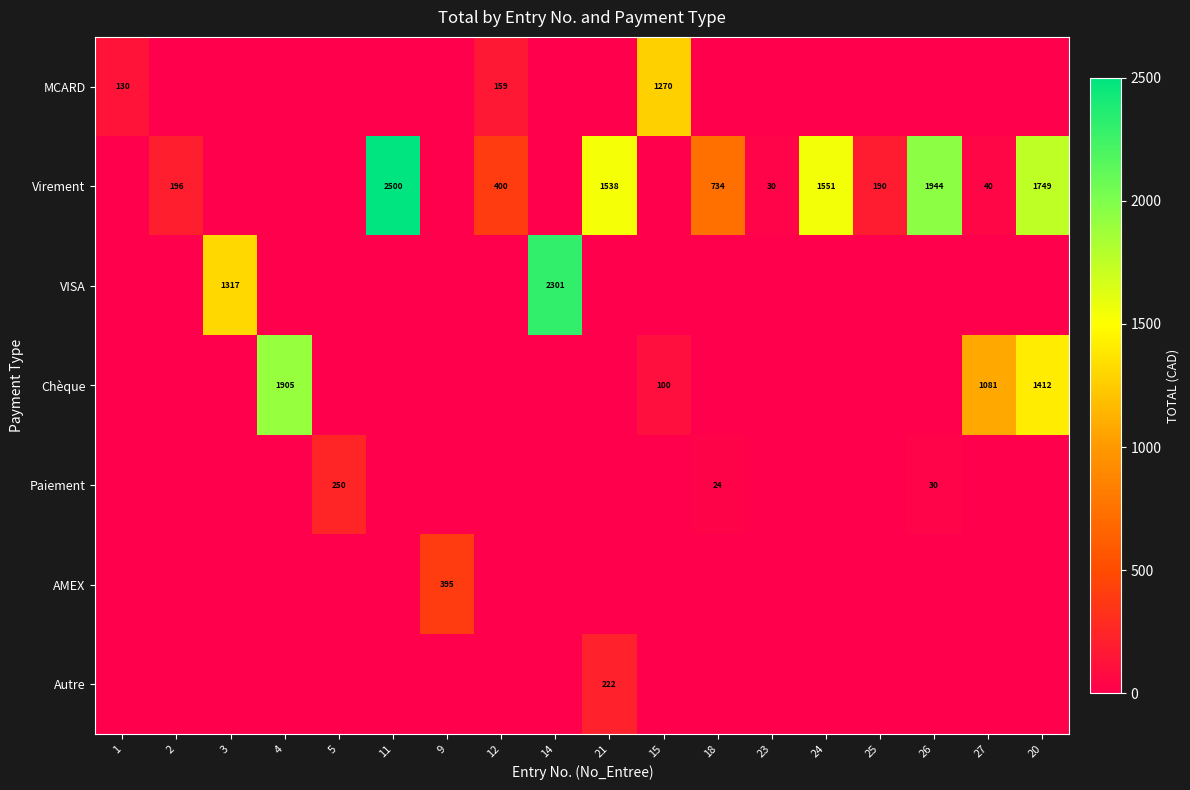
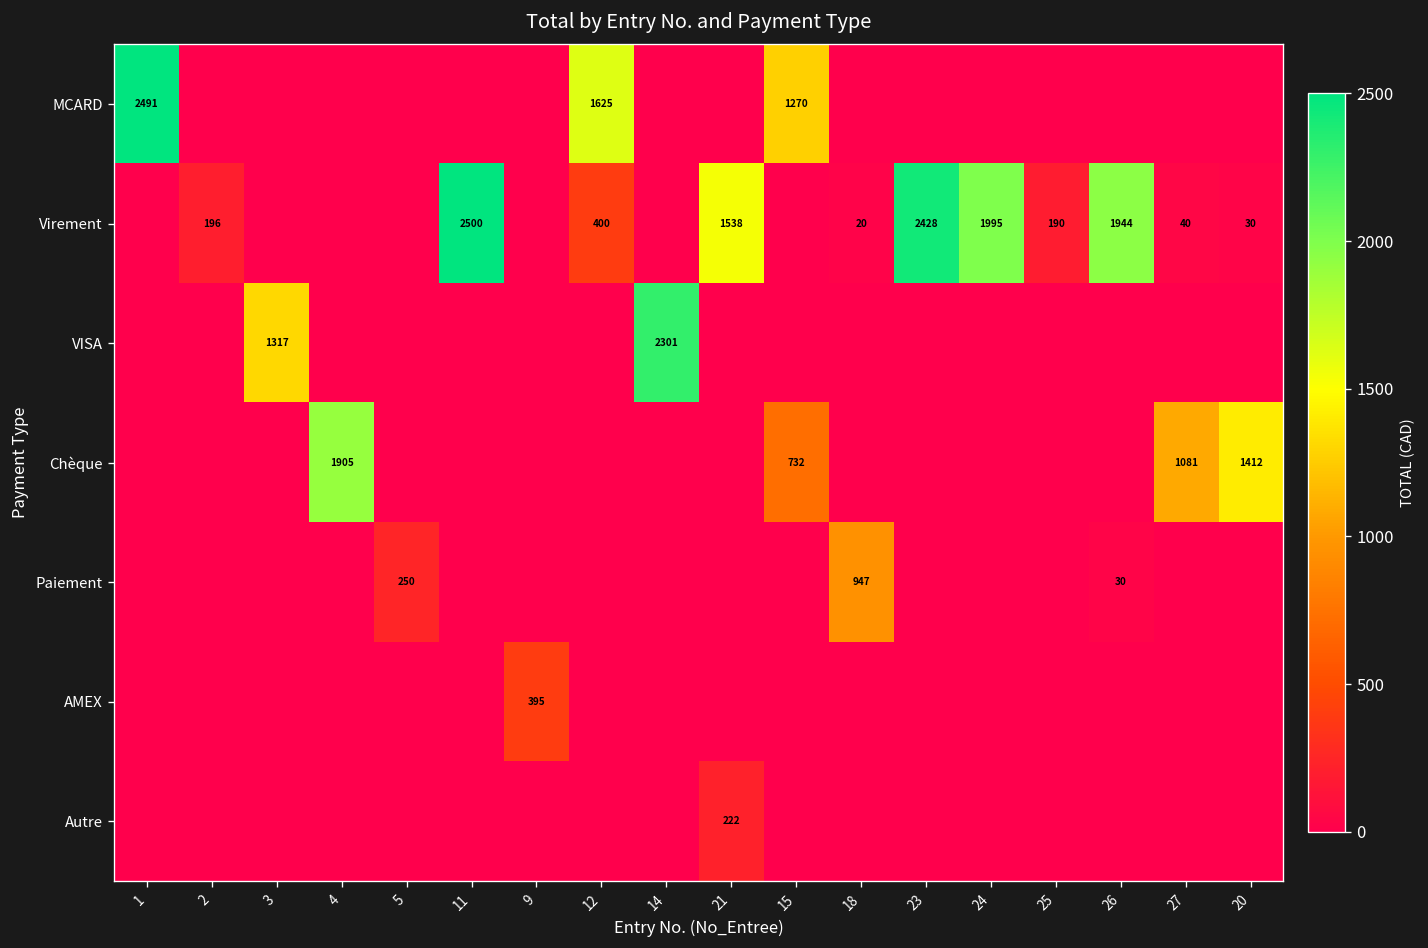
MCARD, 1: 130 -> 2491
MCARD, 12: 159 -> 1625
Virement, 18: 734 -> 20
Virement, 23: 30 -> 2428
Virement, 24: 1551 -> 1995
Virement, 20: 1749 -> 30
Chèque, 15: 100 -> 732
Paiement, 18: 24 -> 947
